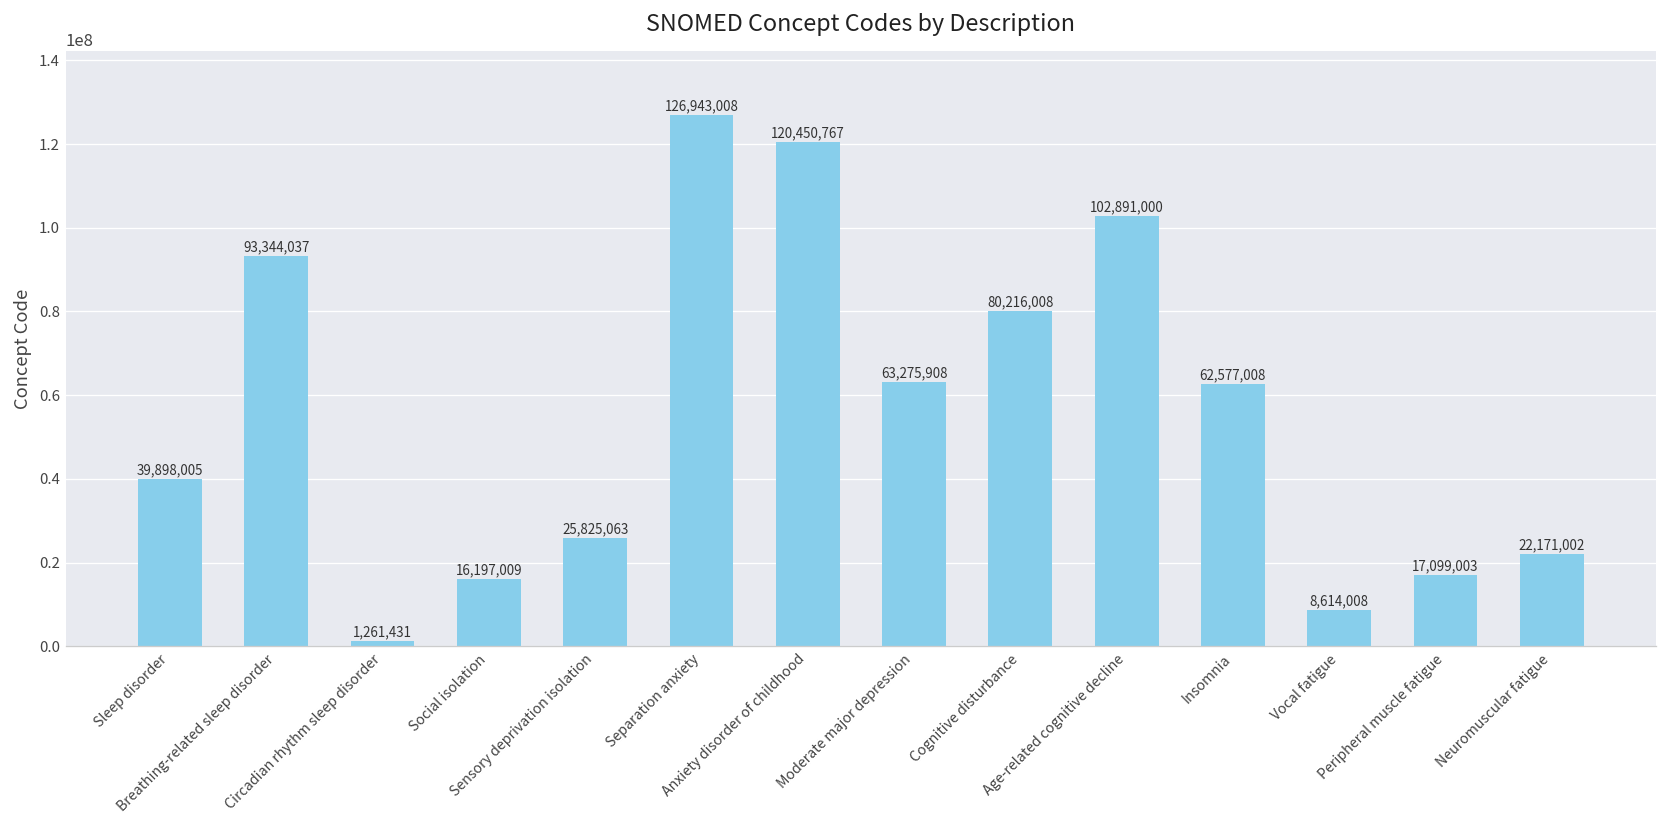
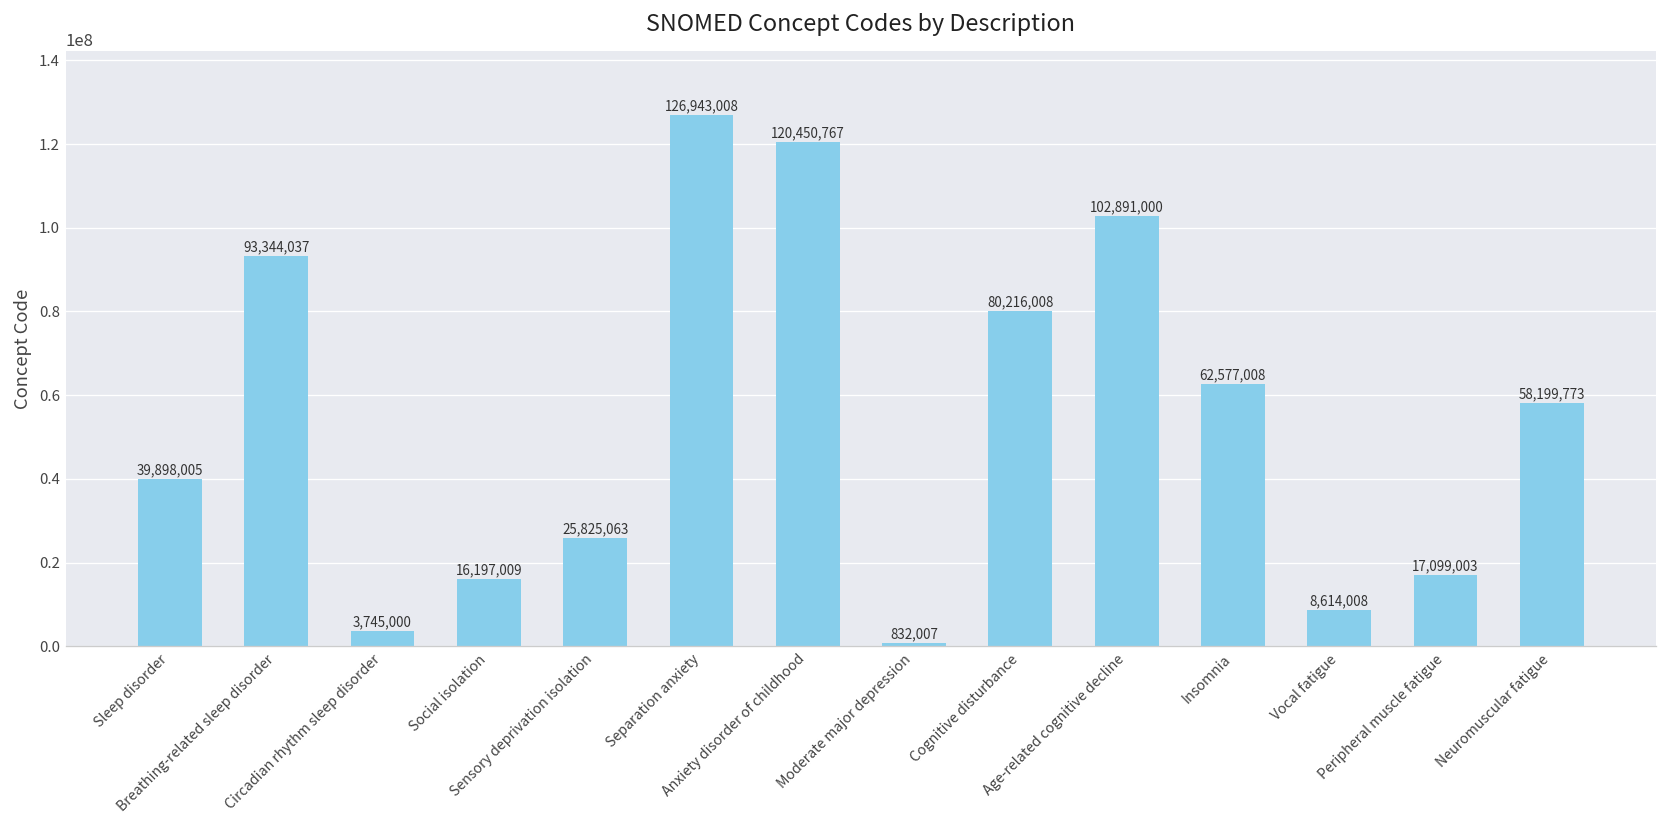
Circadian rhythm sleep disorder: 1,261,431 -> 3,745,000
Moderate major depression: 63,275,908 -> 832,007
Neuromuscular fatigue: 22,171,002 -> 58,199,773
